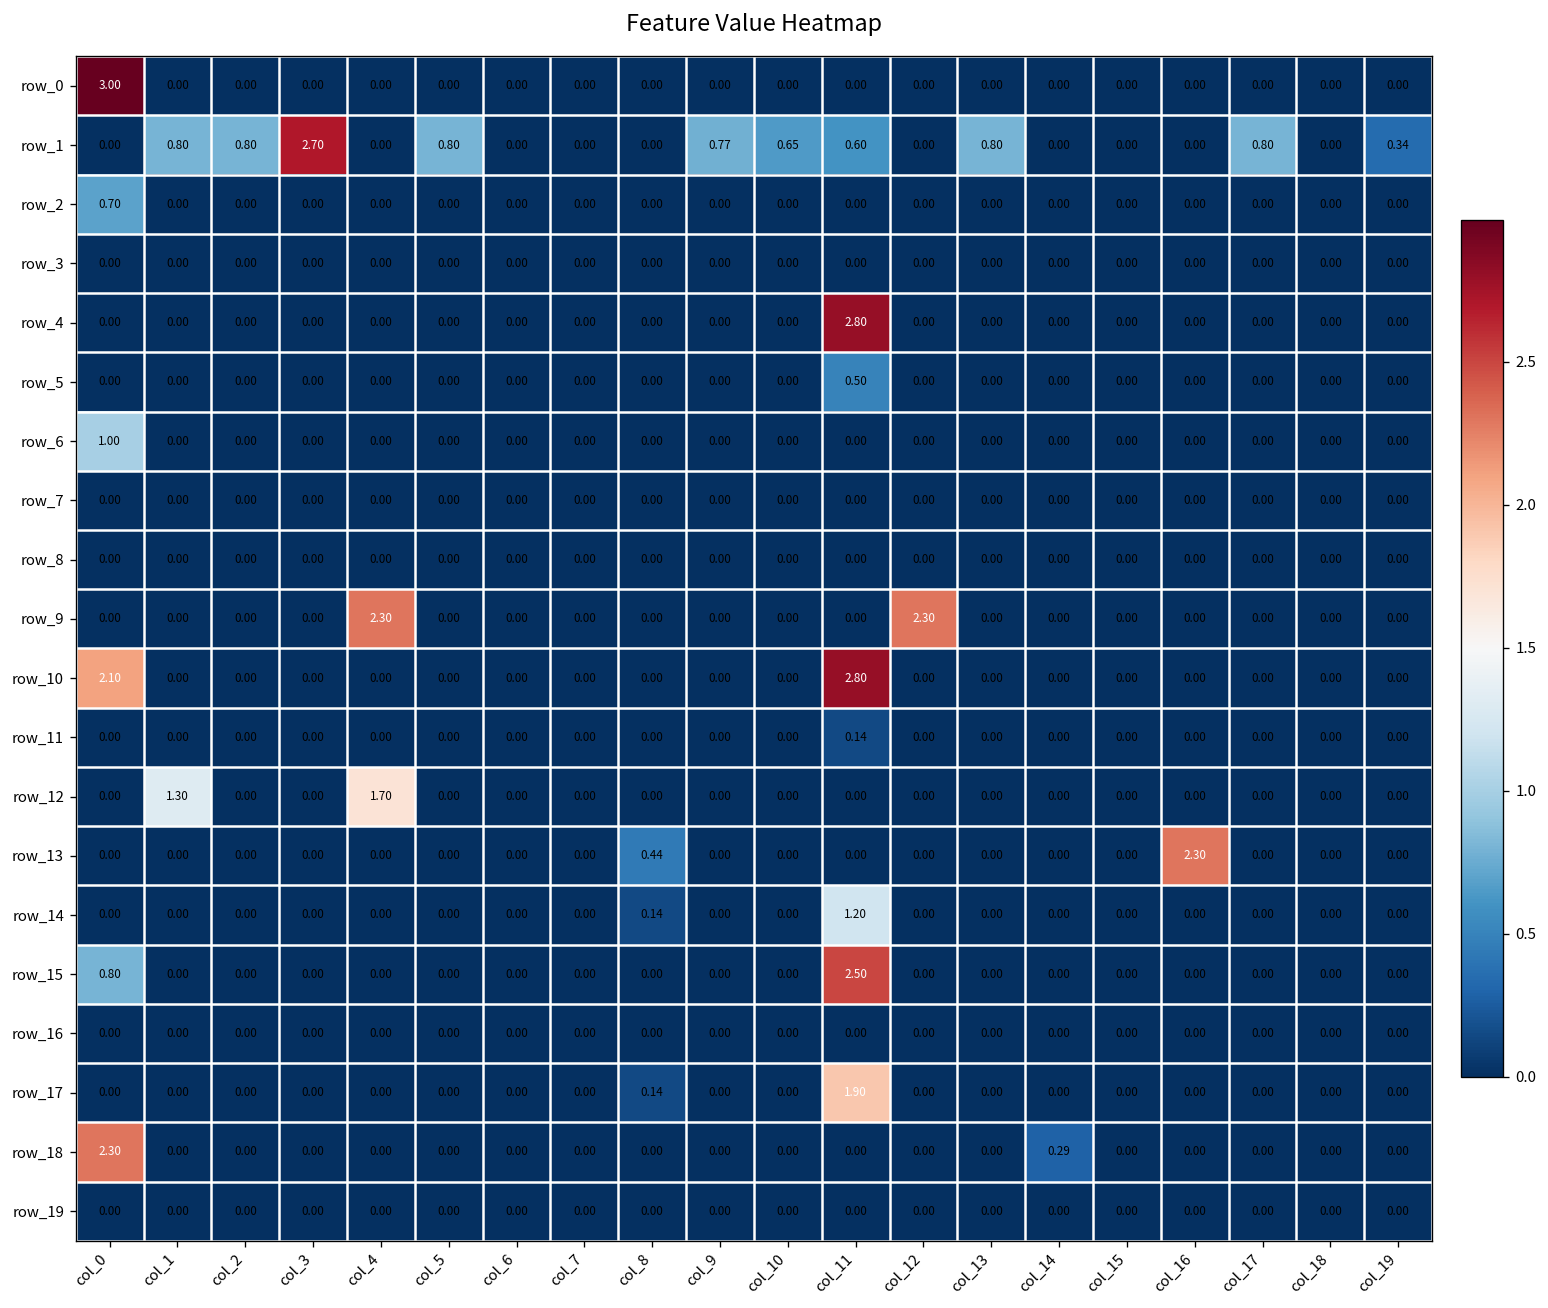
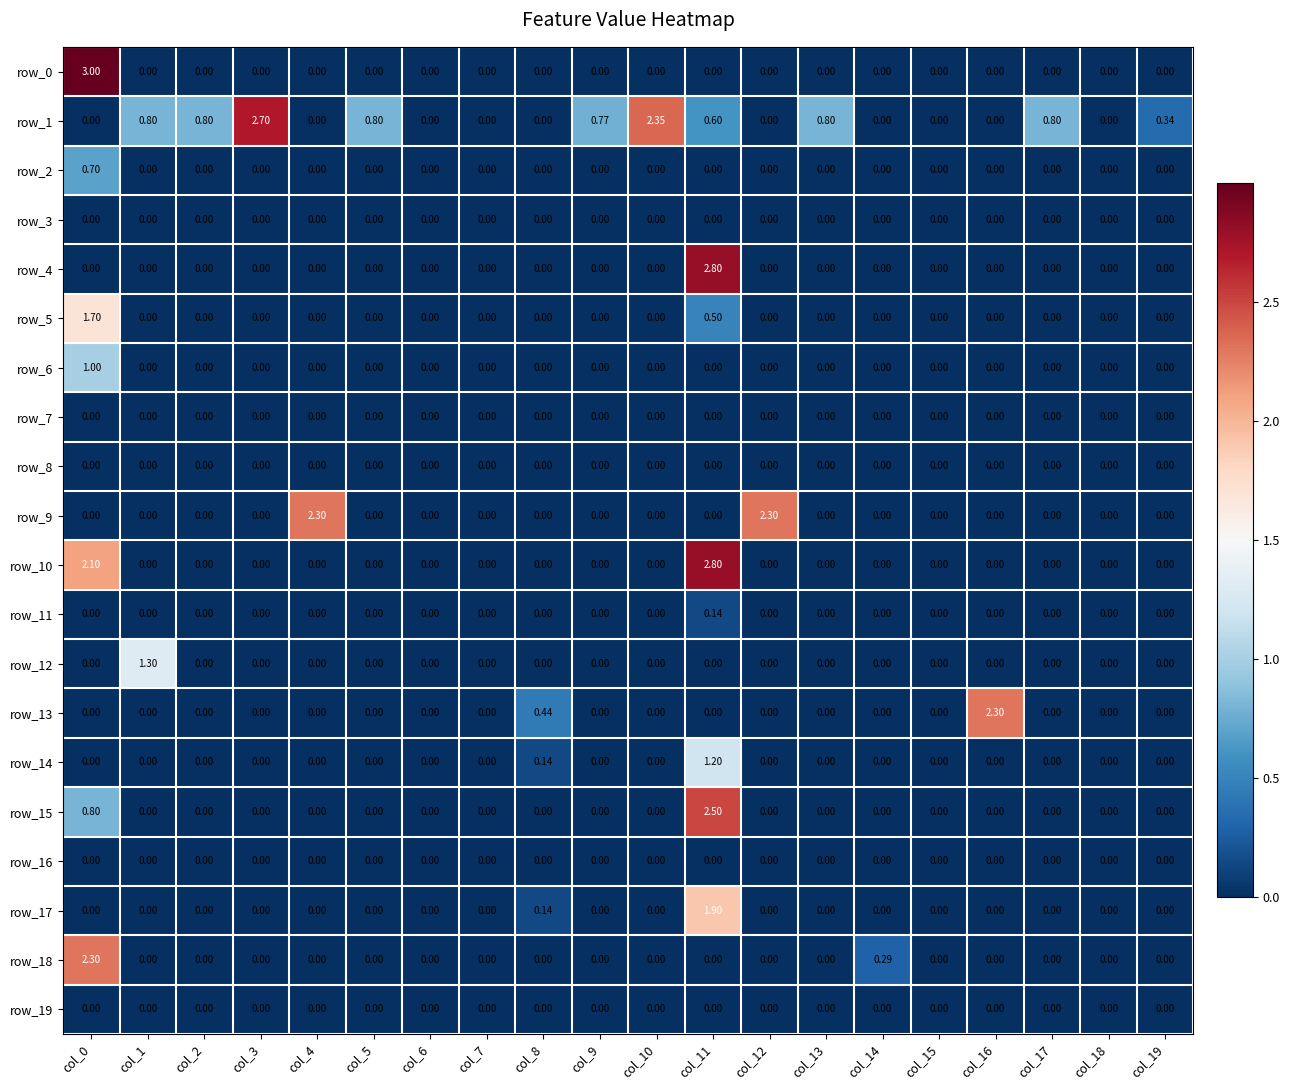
row_1, col_10: 0.65 -> 2.35
row_5, col_0: 0.00 -> 1.70
row_12, col_4: 1.70 -> 0.00
